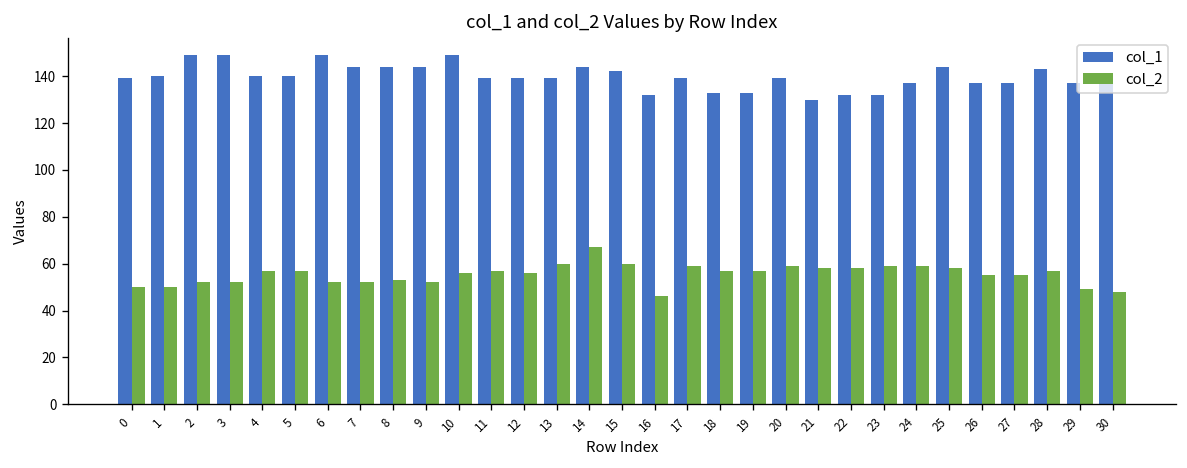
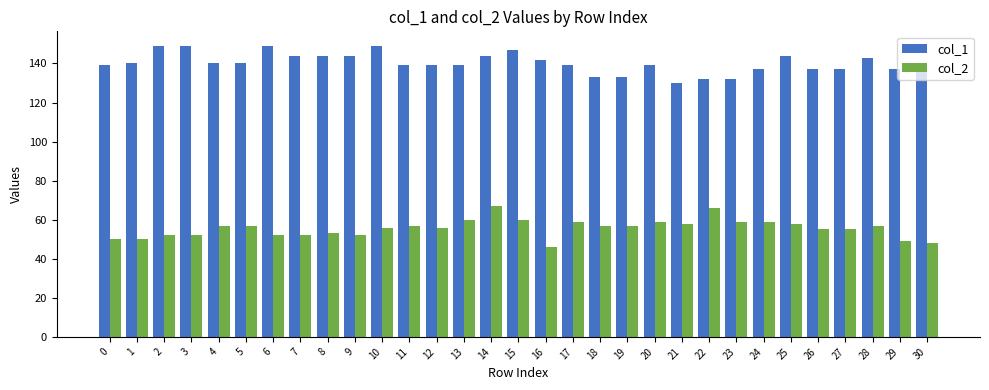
col_1, 15: 142 -> 147
col_1, 16: 132 -> 142
col_2, 22: 58 -> 66
